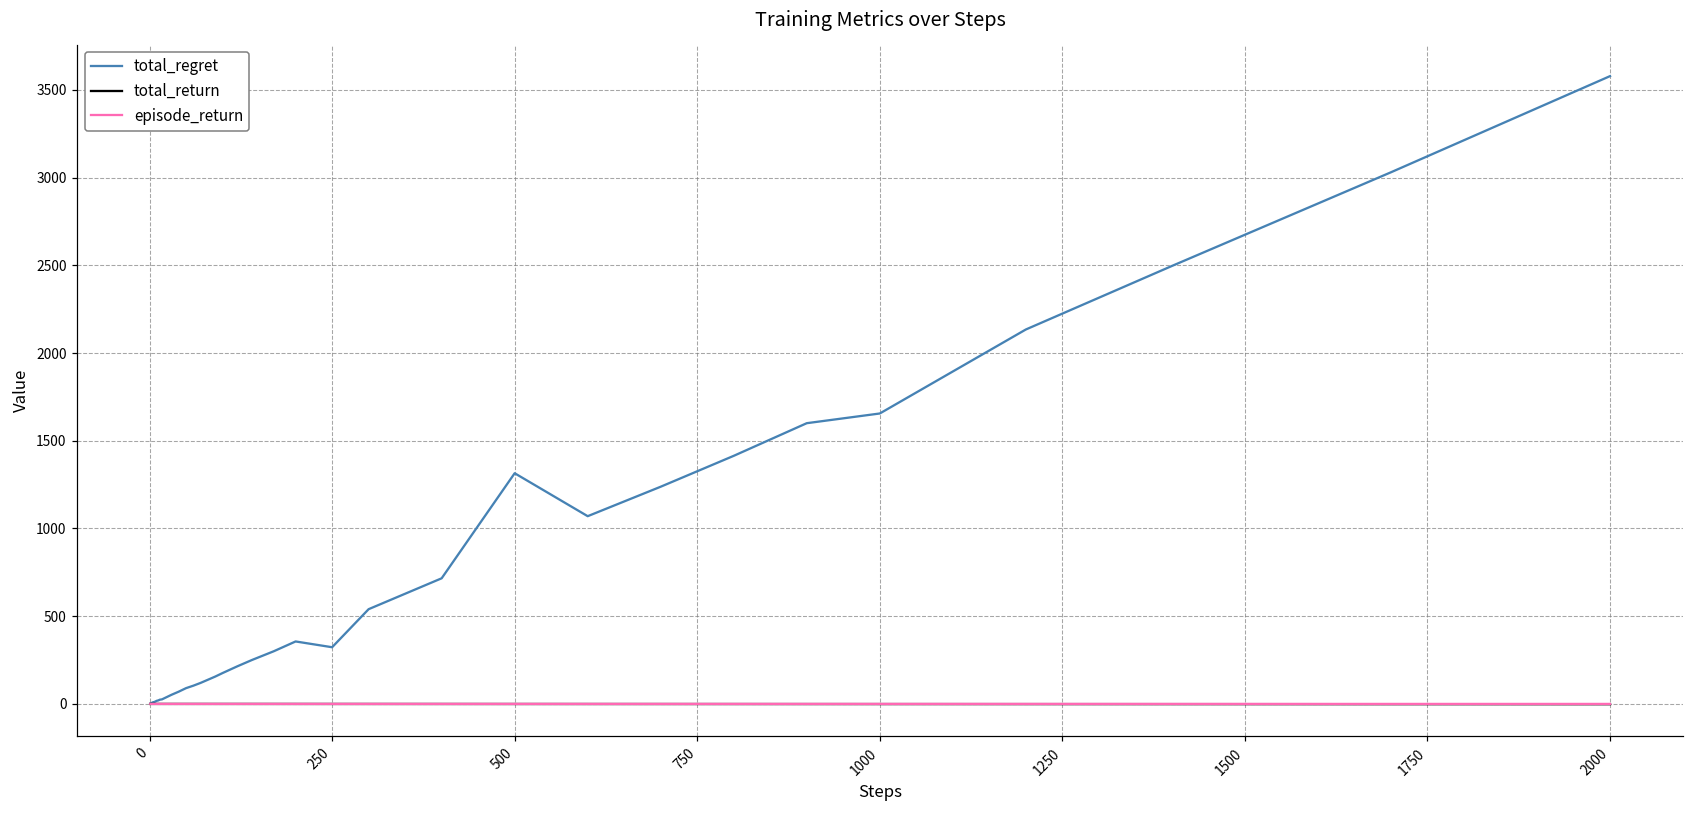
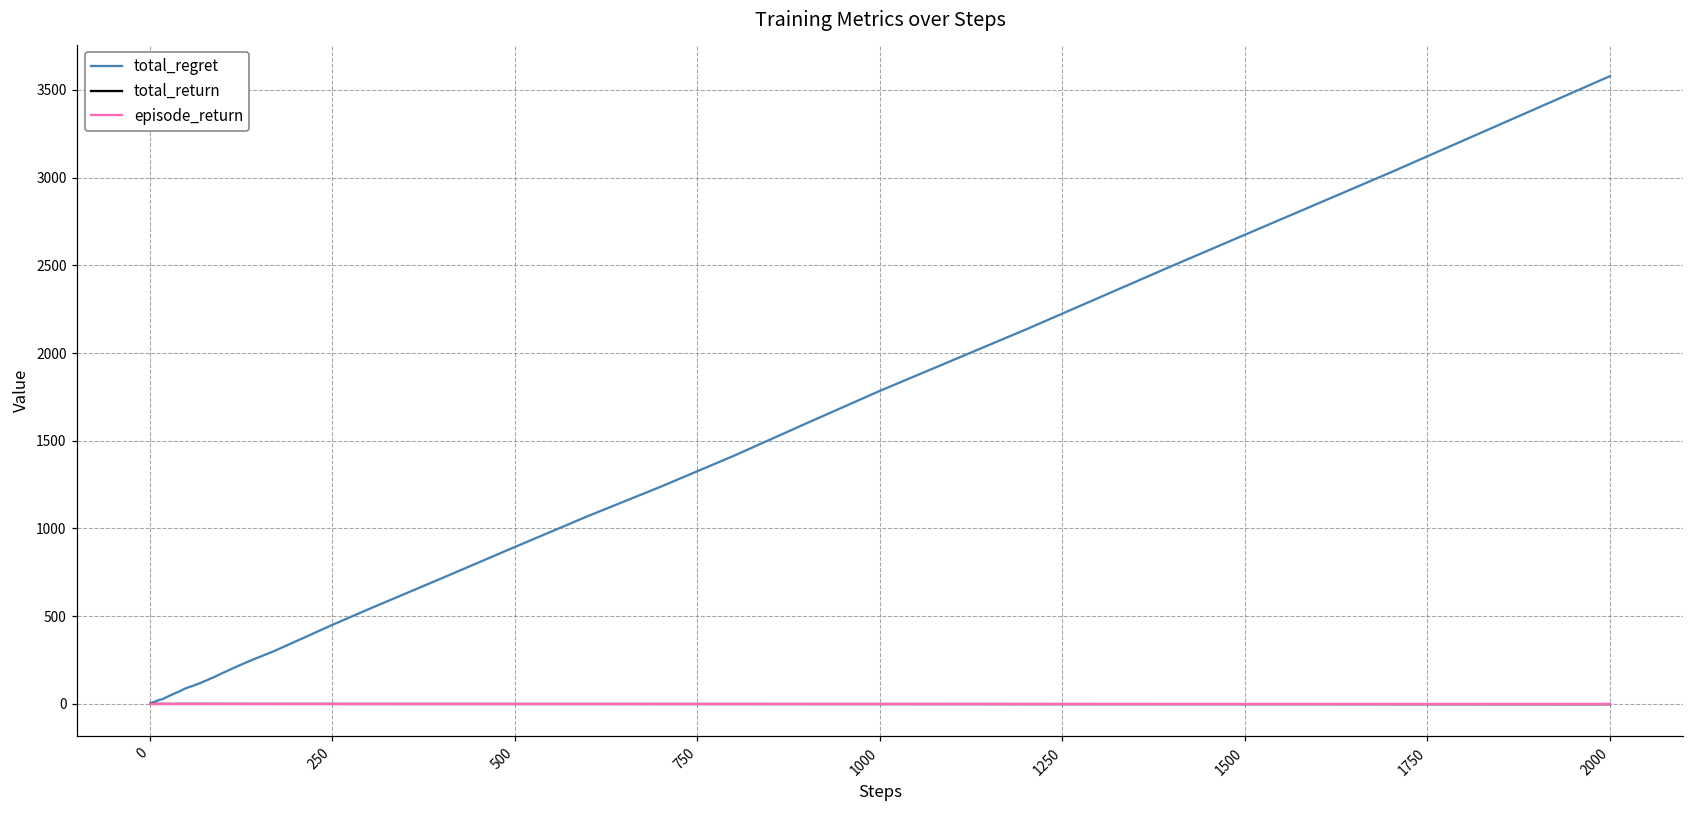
total_regret, 250: 320 -> 450
total_regret, 500: 1310 -> 890
total_regret, 1000: 1660 -> 1780
